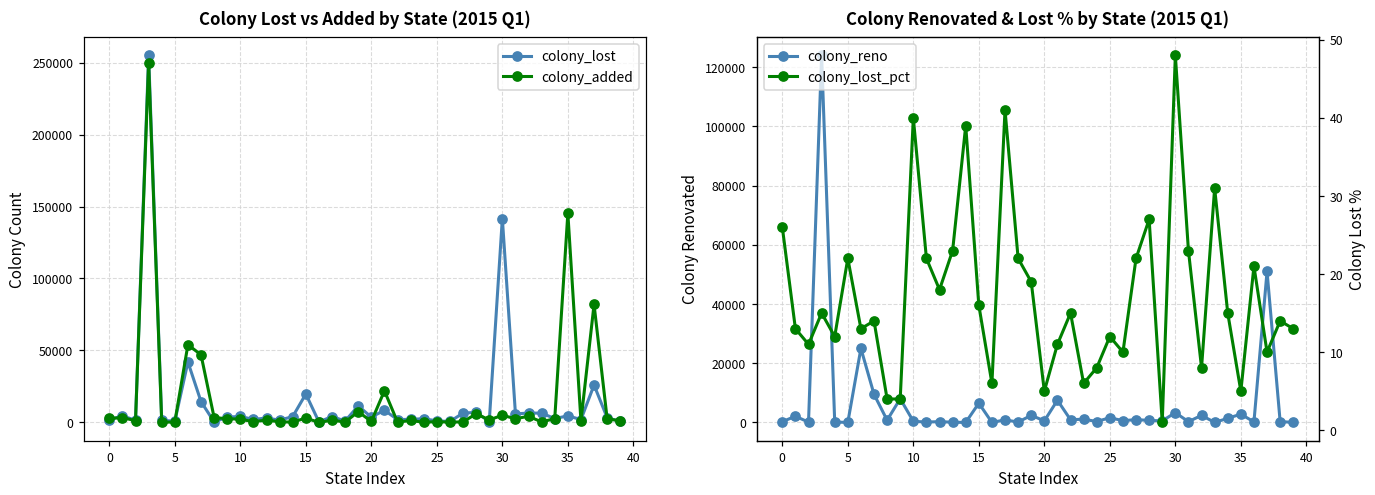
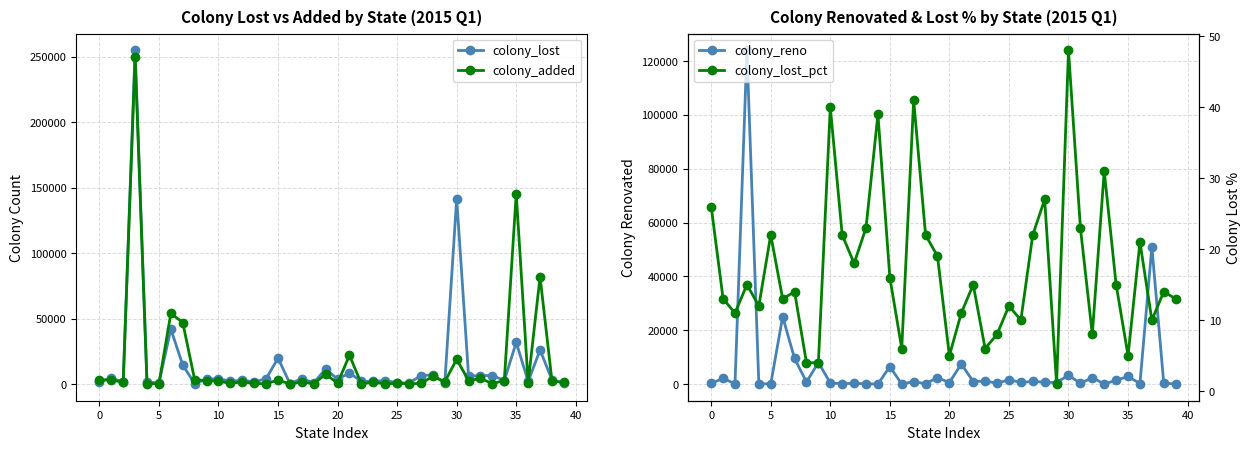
Colony Lost vs Added by State (2015 Q1), colony_added, 30: 5000 -> 19000
Colony Lost vs Added by State (2015 Q1), colony_lost, 35: 5000 -> 32000
